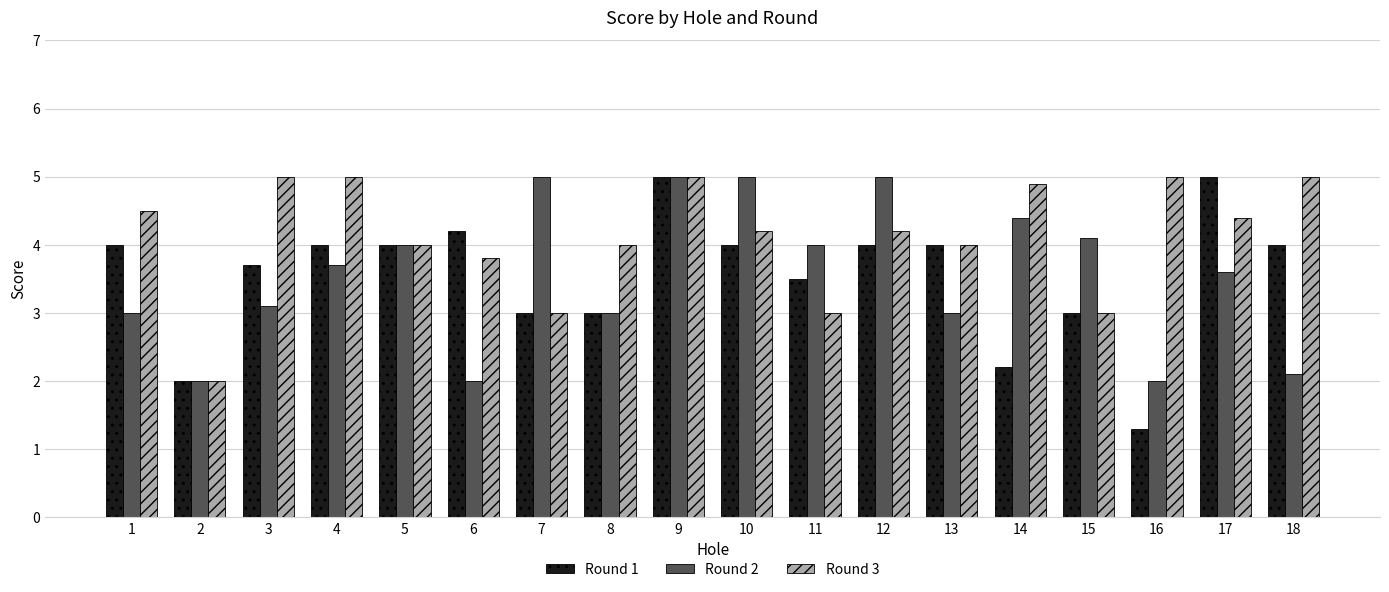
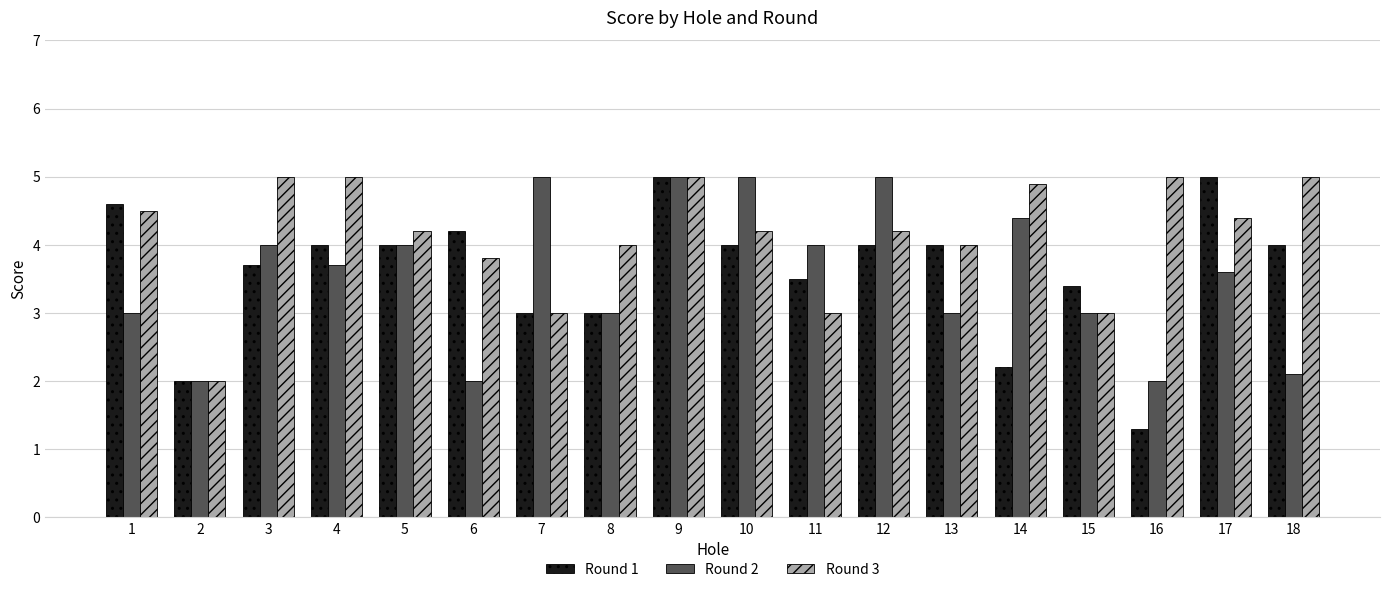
Round 1, 1: 4.0 -> 4.6
Round 2, 3: 3.1 -> 4.0
Round 3, 5: 4.0 -> 4.2
Round 1, 15: 3.0 -> 3.4
Round 2, 15: 4.1 -> 3.0
